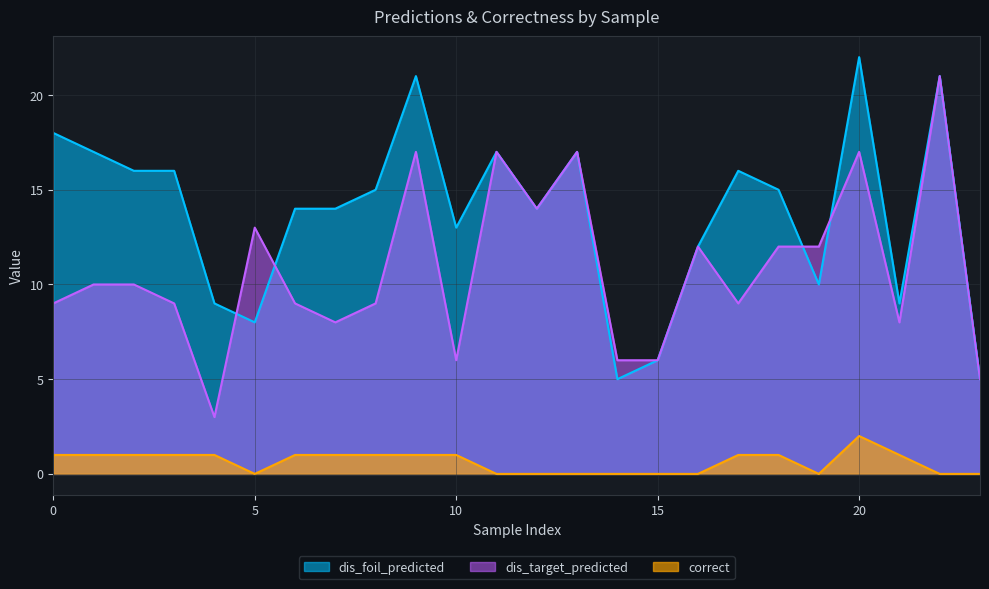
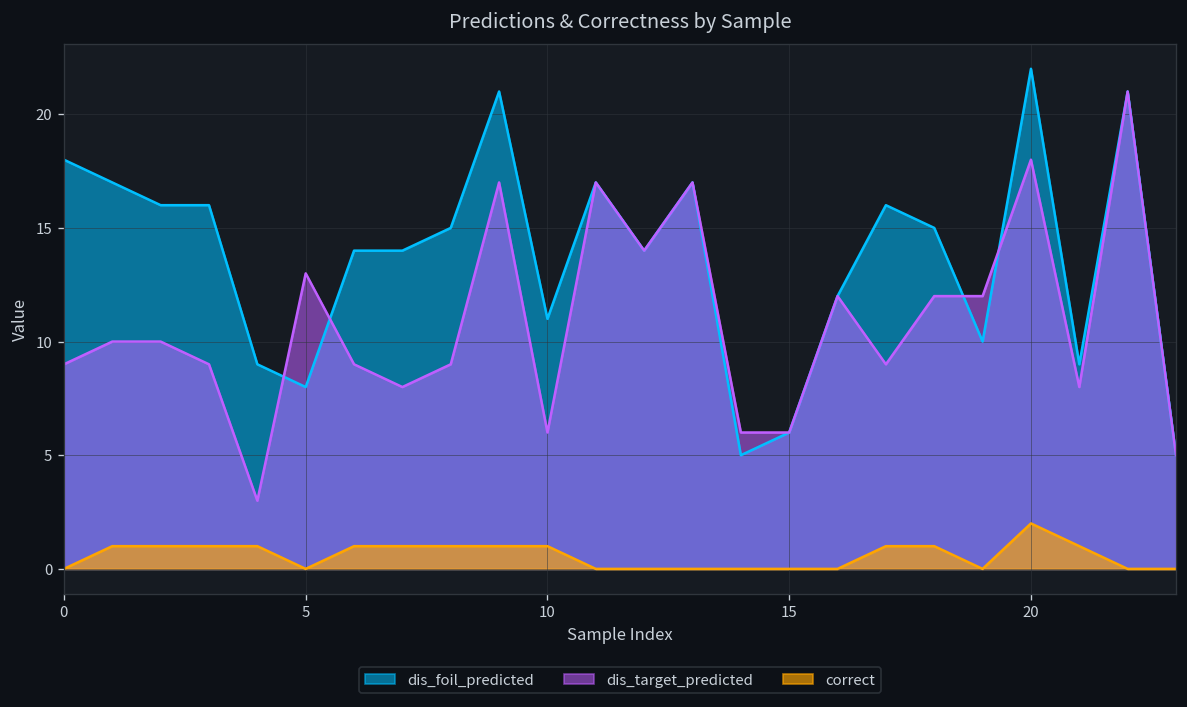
correct, 0: 1 -> 0
dis_foil_predicted, 10: 13 -> 11
dis_target_predicted, 20: 17 -> 18
